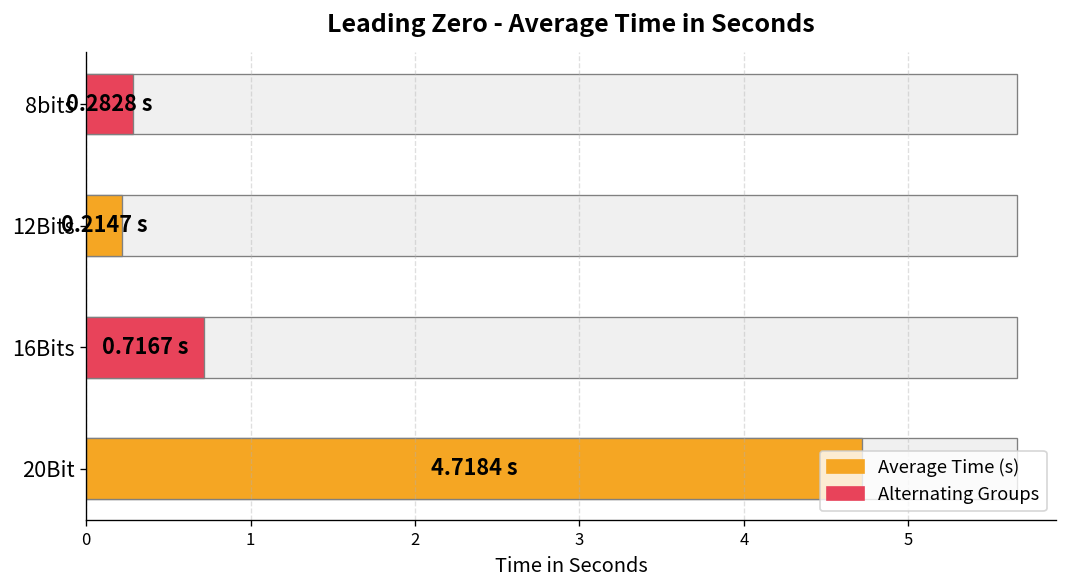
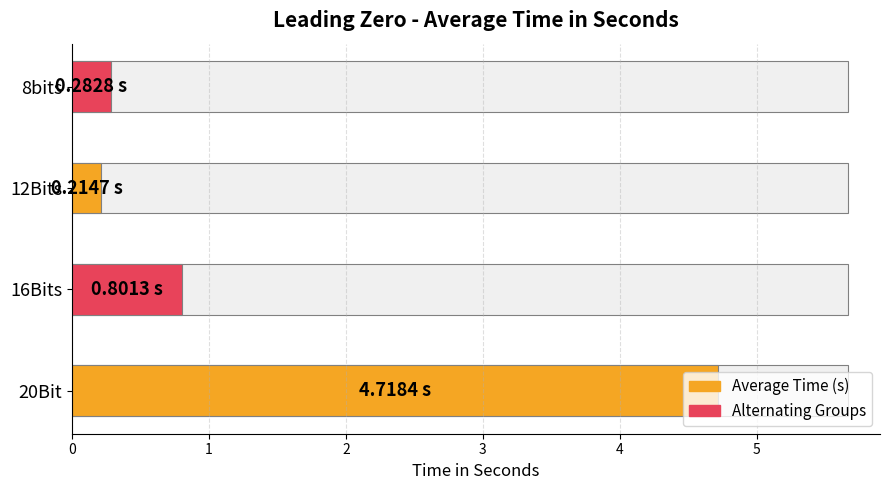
Average Time (s), 16Bits: 0.7167 -> 0.8013
